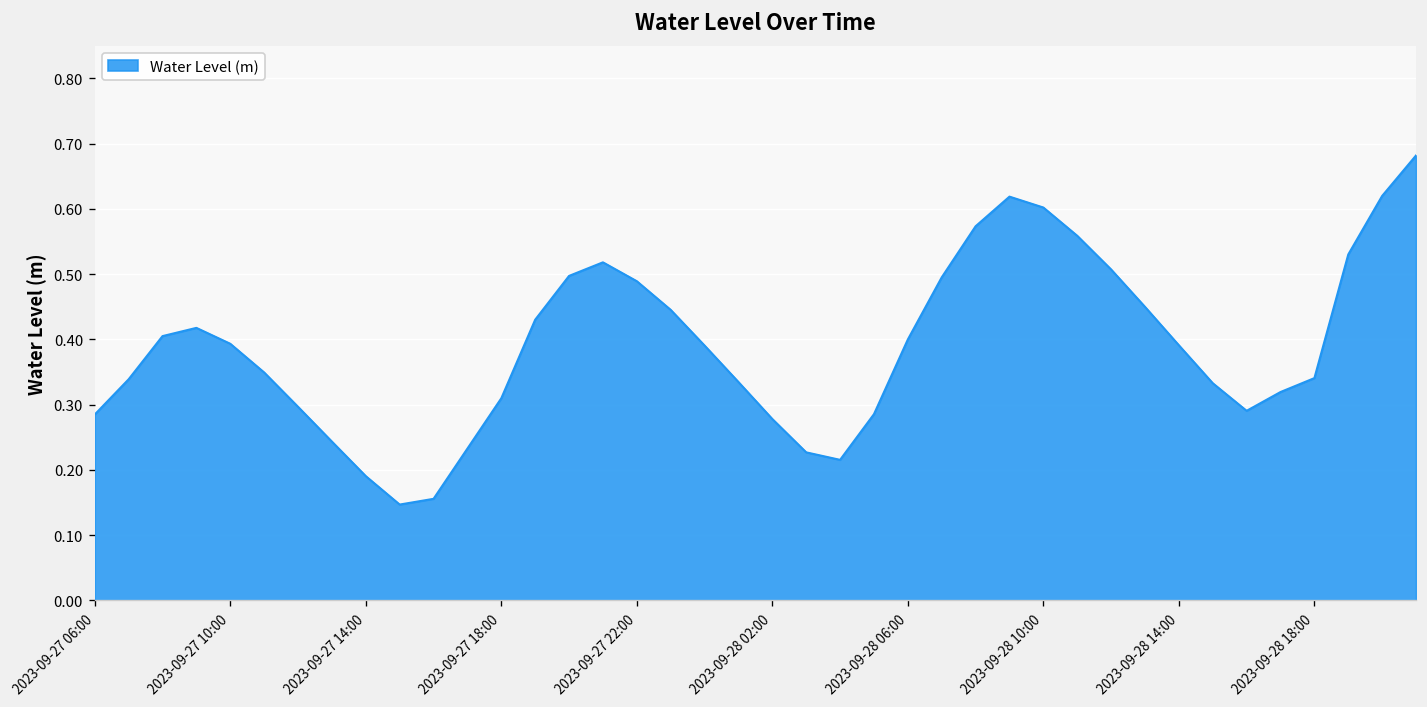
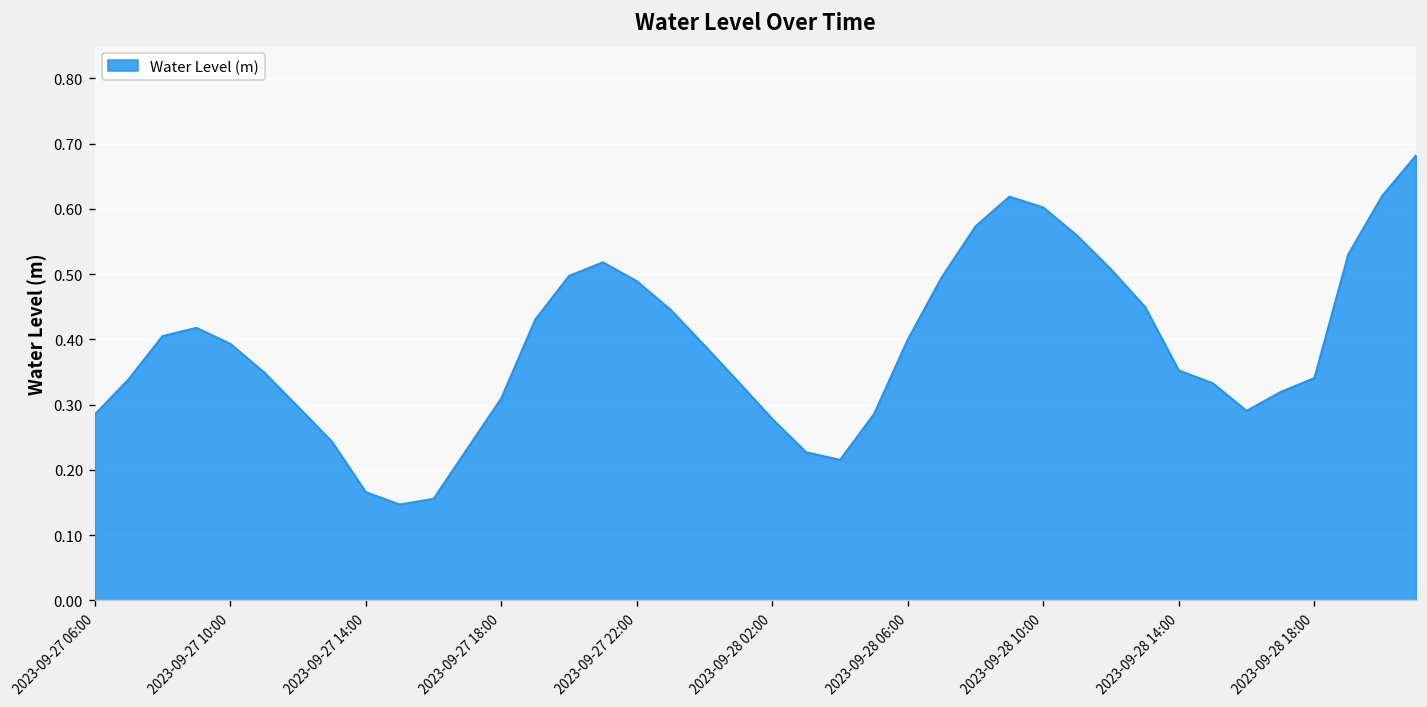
2023-09-27 14:00: 0.19 -> 0.17
2023-09-28 14:00: 0.39 -> 0.35
